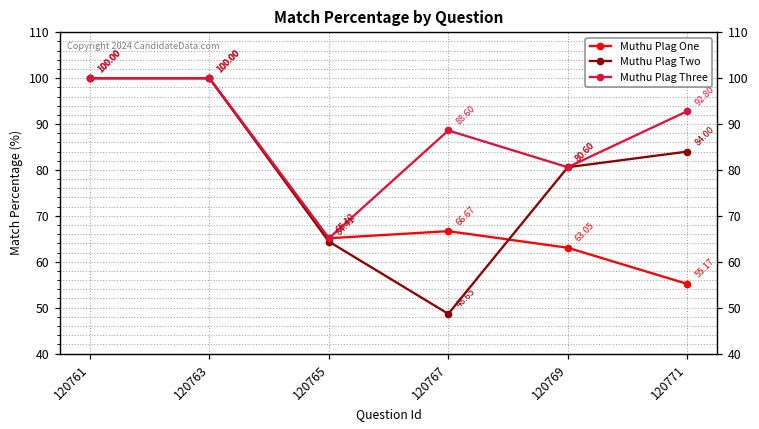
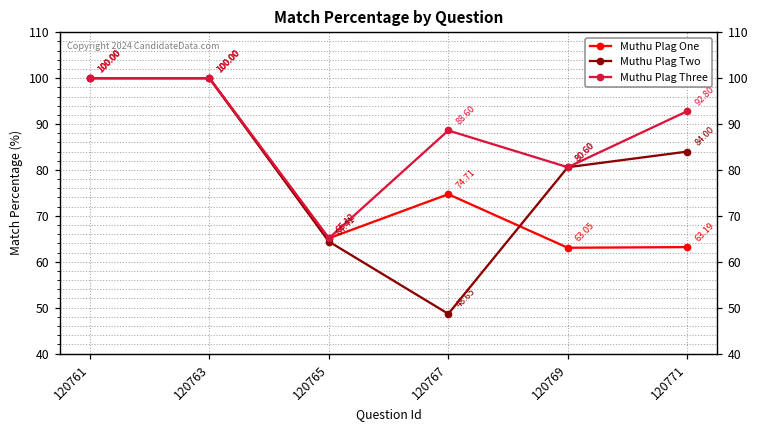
Muthu Plag One, 120767: 66.67 -> 74.71
Muthu Plag One, 120771: 55.17 -> 63.19
